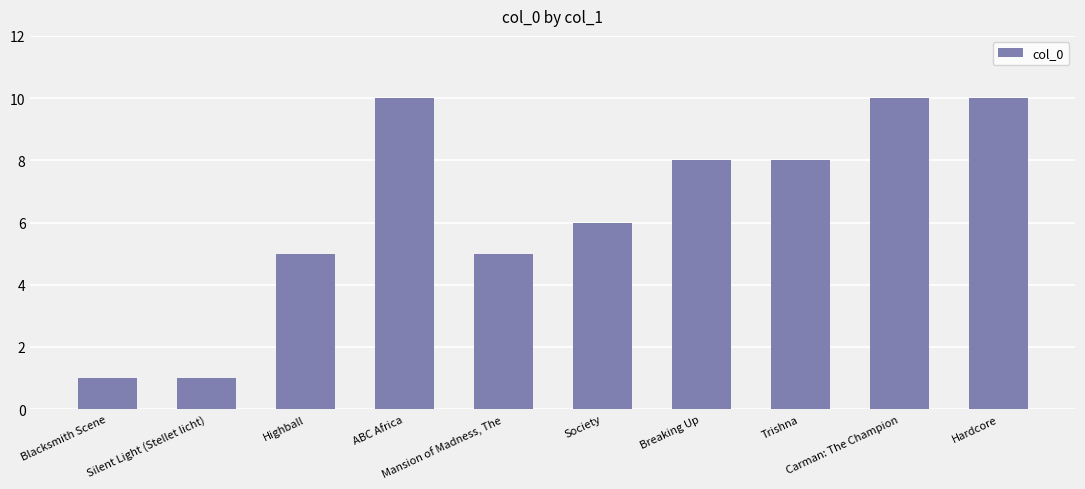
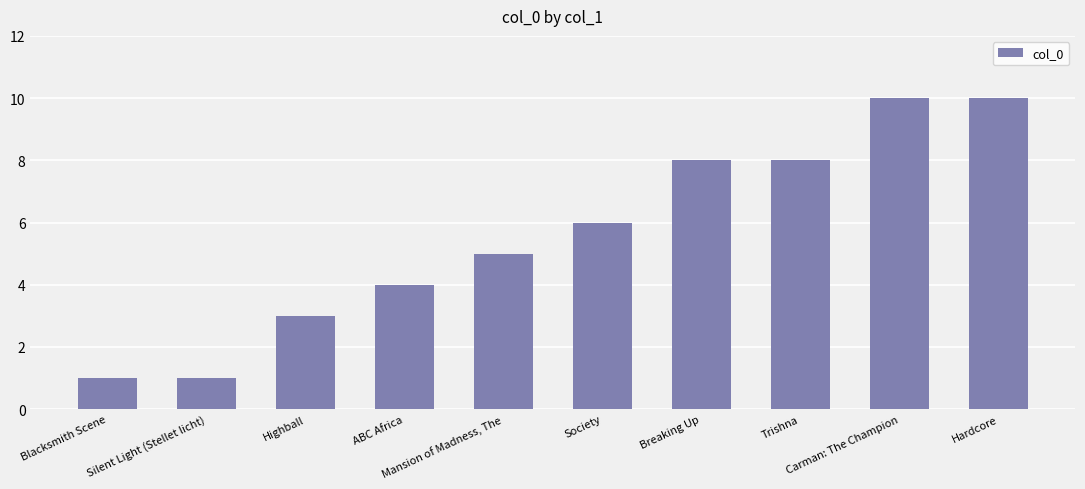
Highball: 5 -> 3
ABC Africa: 10 -> 4
